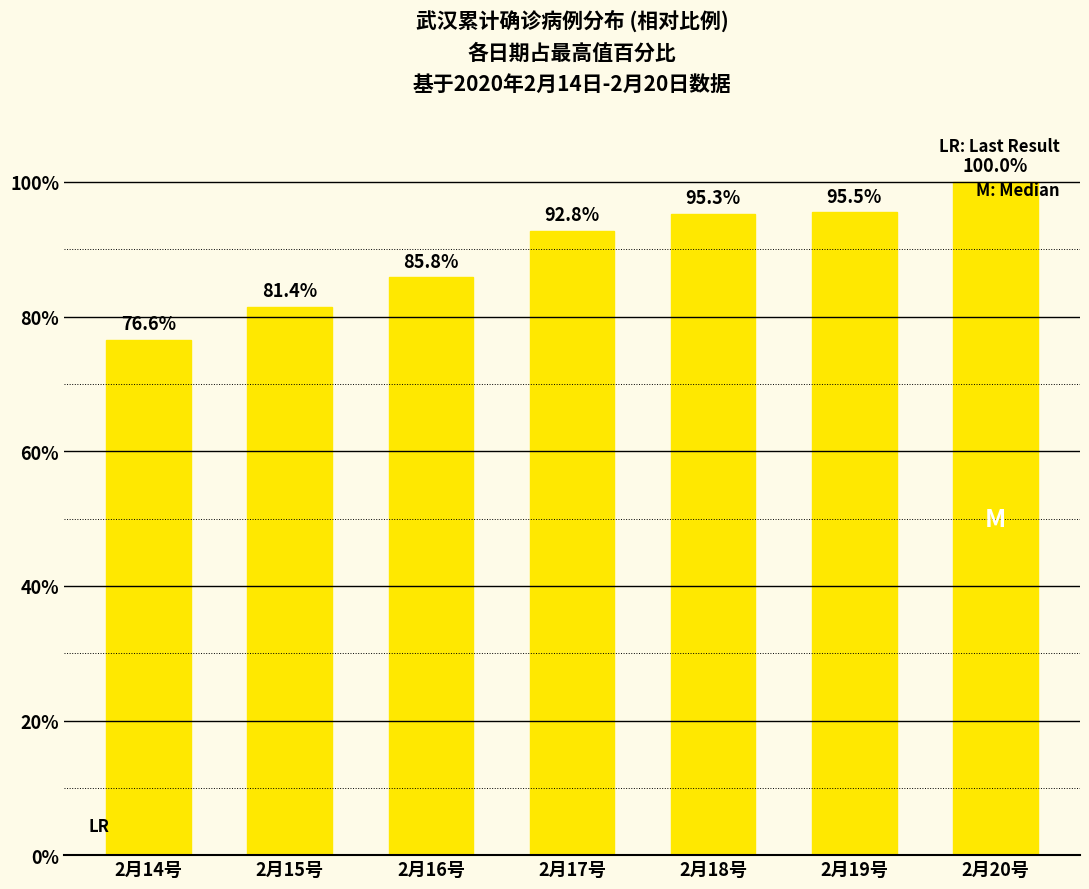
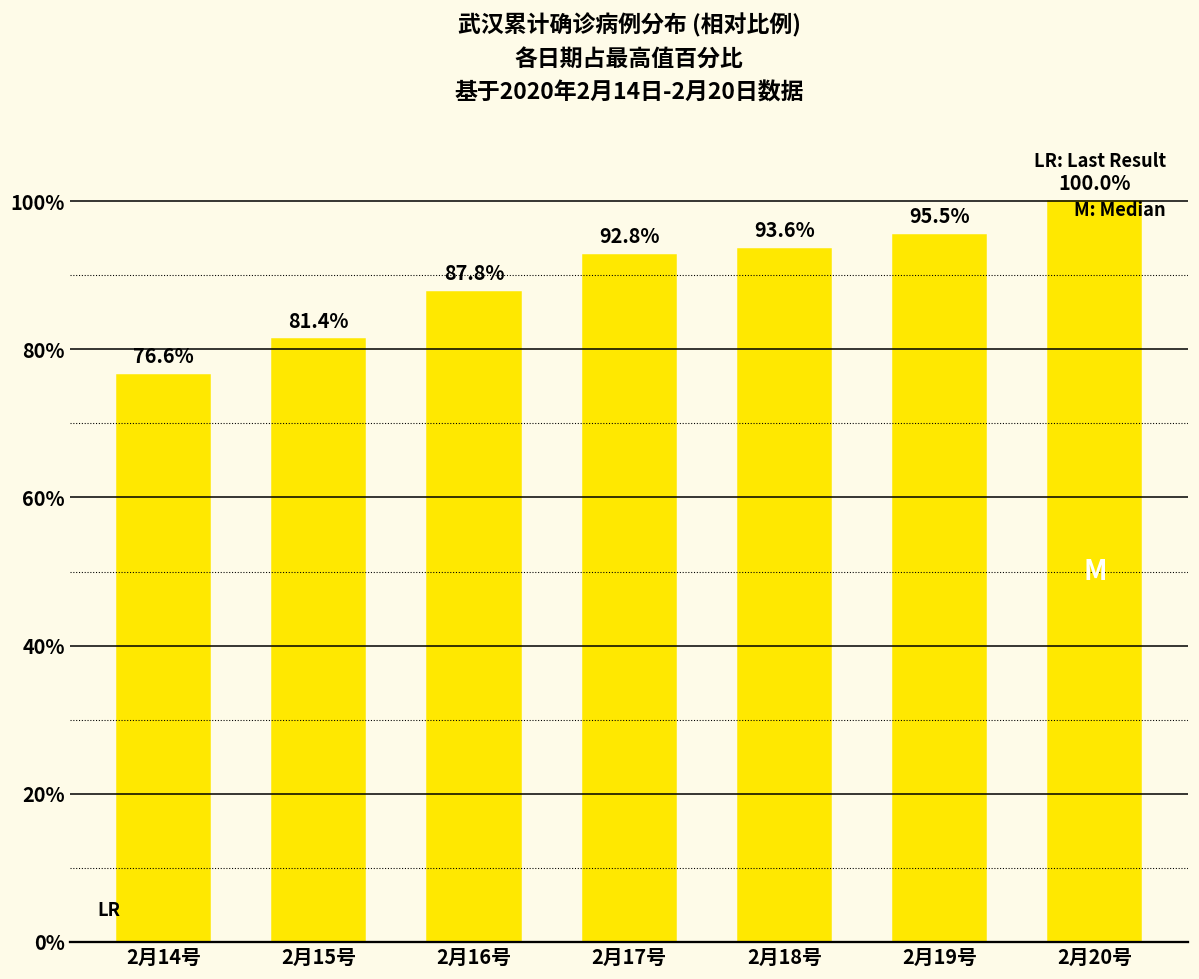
2月16号: 85.8% -> 87.8%
2月18号: 95.3% -> 93.6%
